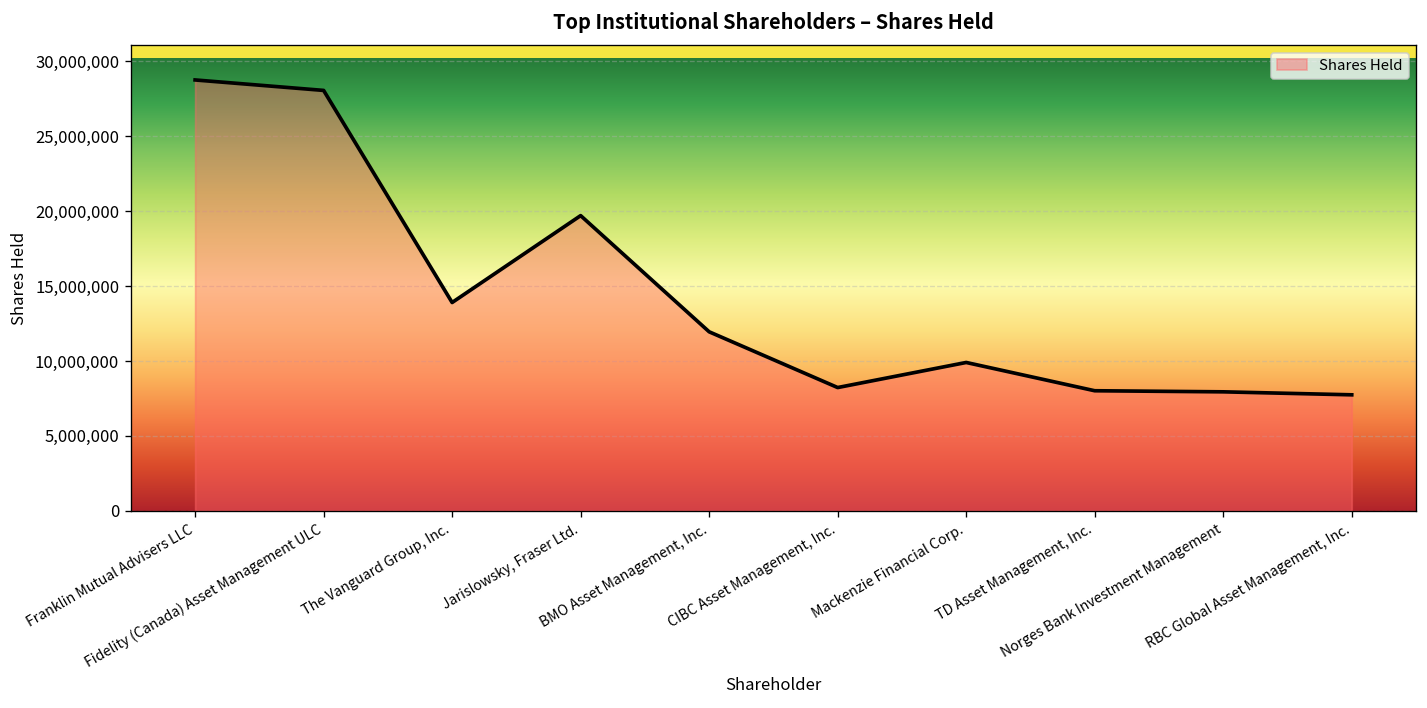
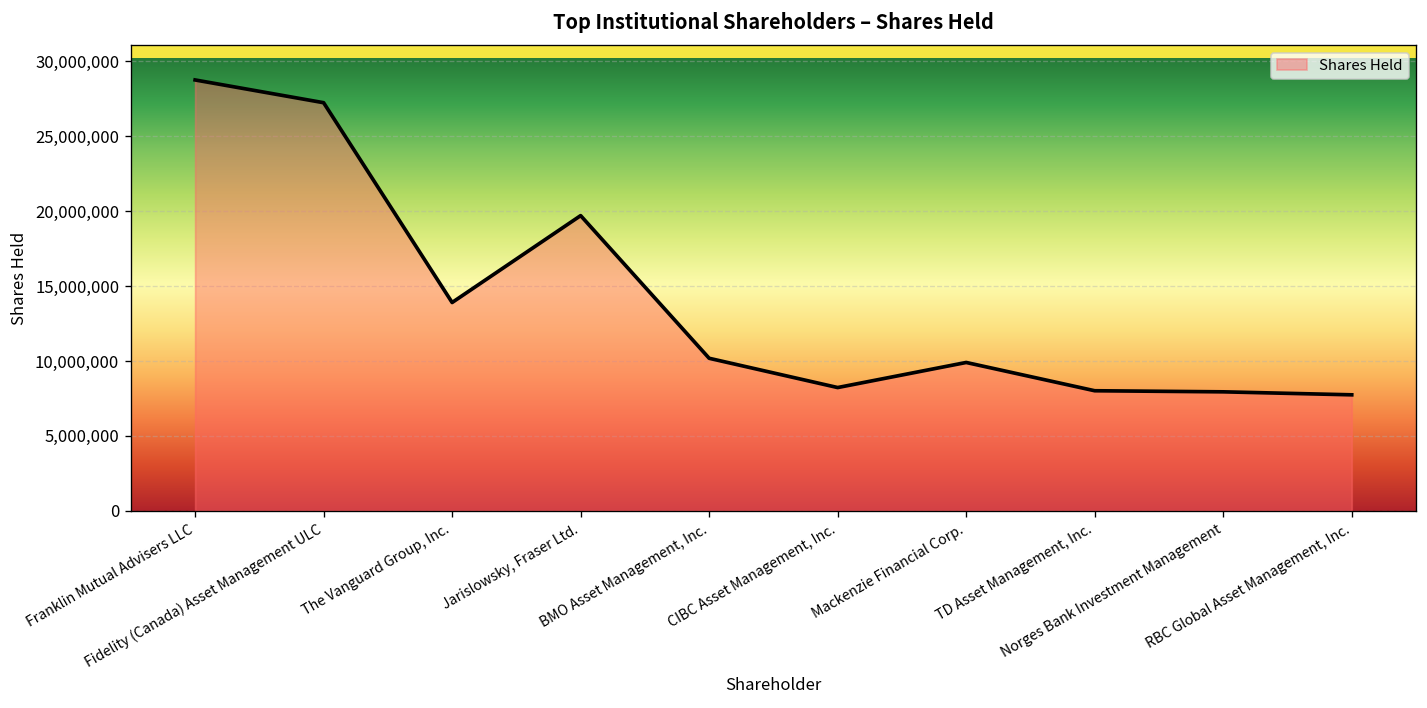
Fidelity (Canada) Asset Management ULC: 28,000,000 -> 27,200,000
BMO Asset Management, Inc.: 11,900,000 -> 10,200,000
